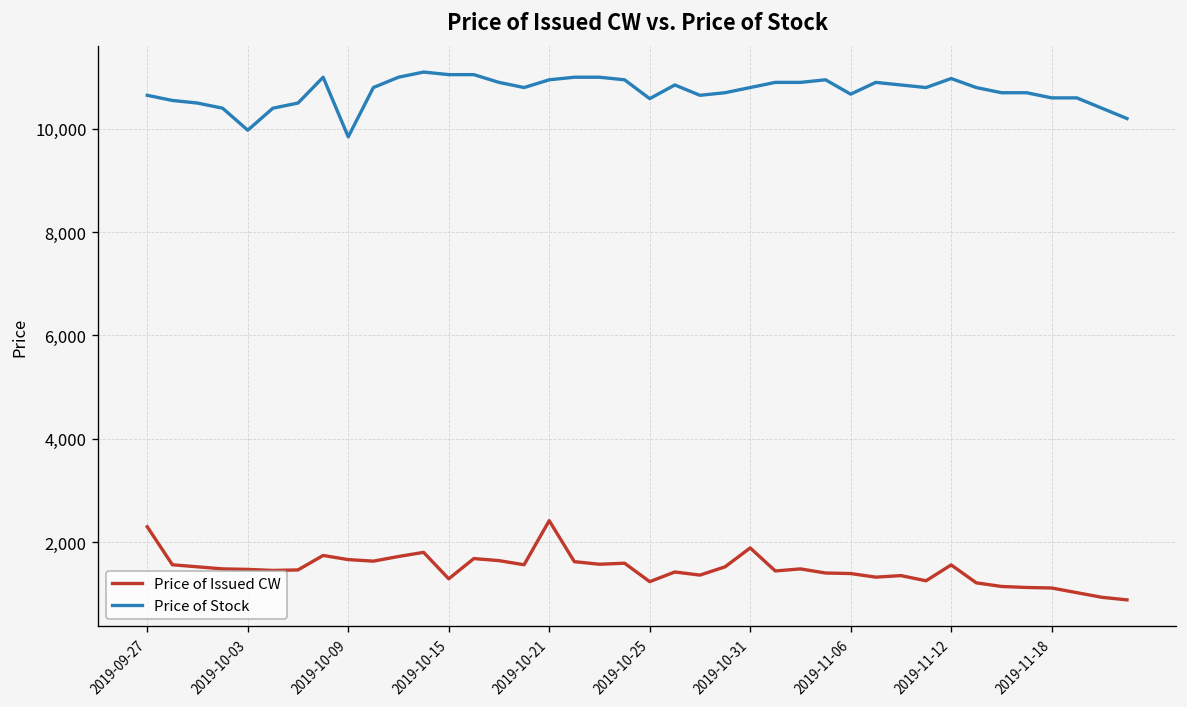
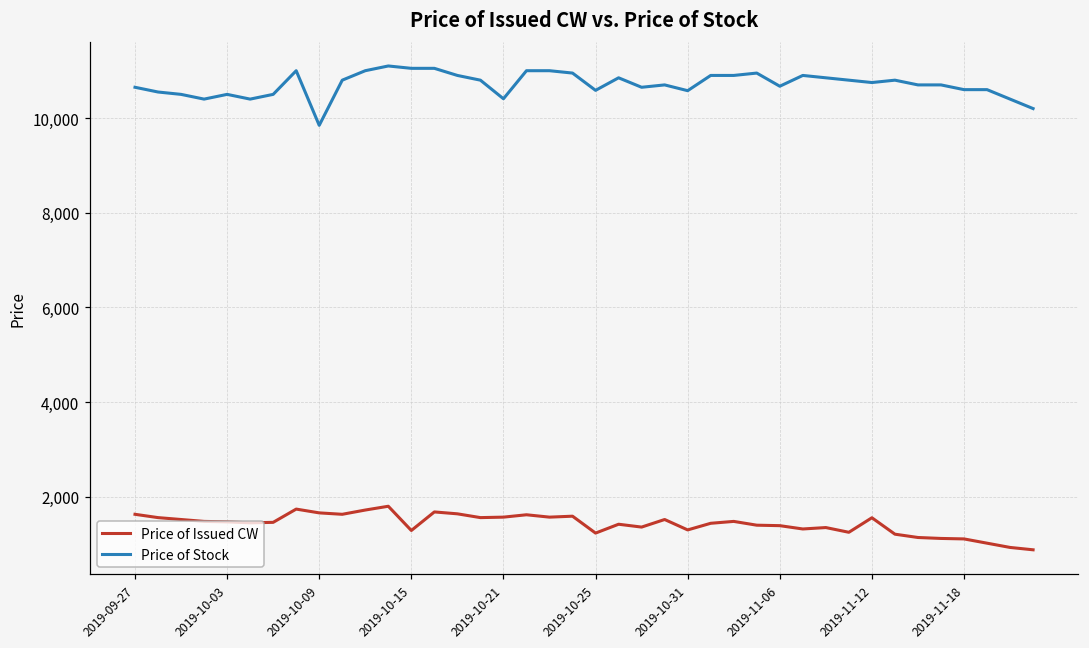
Price of Issued CW, 2019-09-27: 2,300 -> 1,600
Price of Stock, 2019-10-03: 10,000 -> 10,500
Price of Issued CW, 2019-10-21: 2,400 -> 1,600
Price of Stock, 2019-10-21: 11,000 -> 10,400
Price of Issued CW, 2019-10-31: 1,900 -> 1,300
Price of Stock, 2019-10-31: 10,800 -> 10,600
Price of Stock, 2019-11-12: 11,000 -> 10,800
